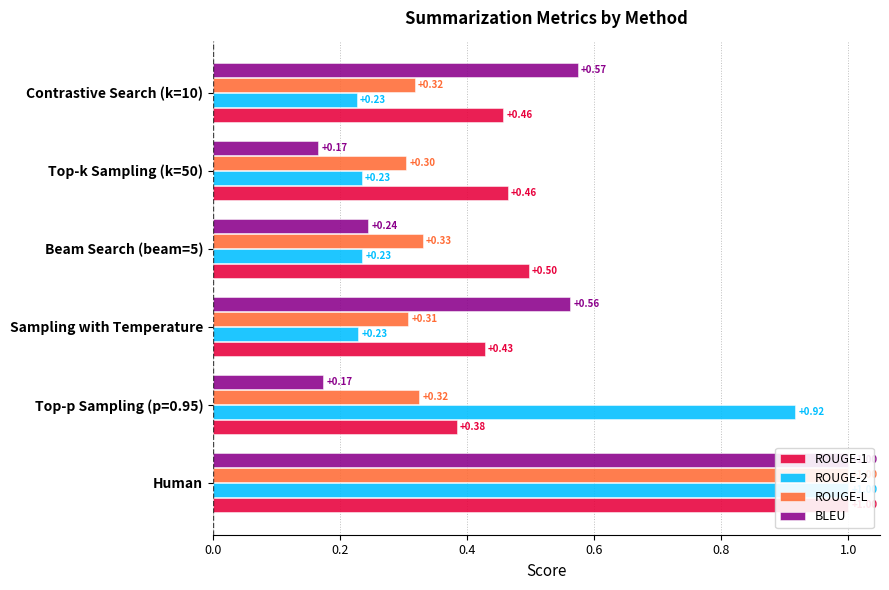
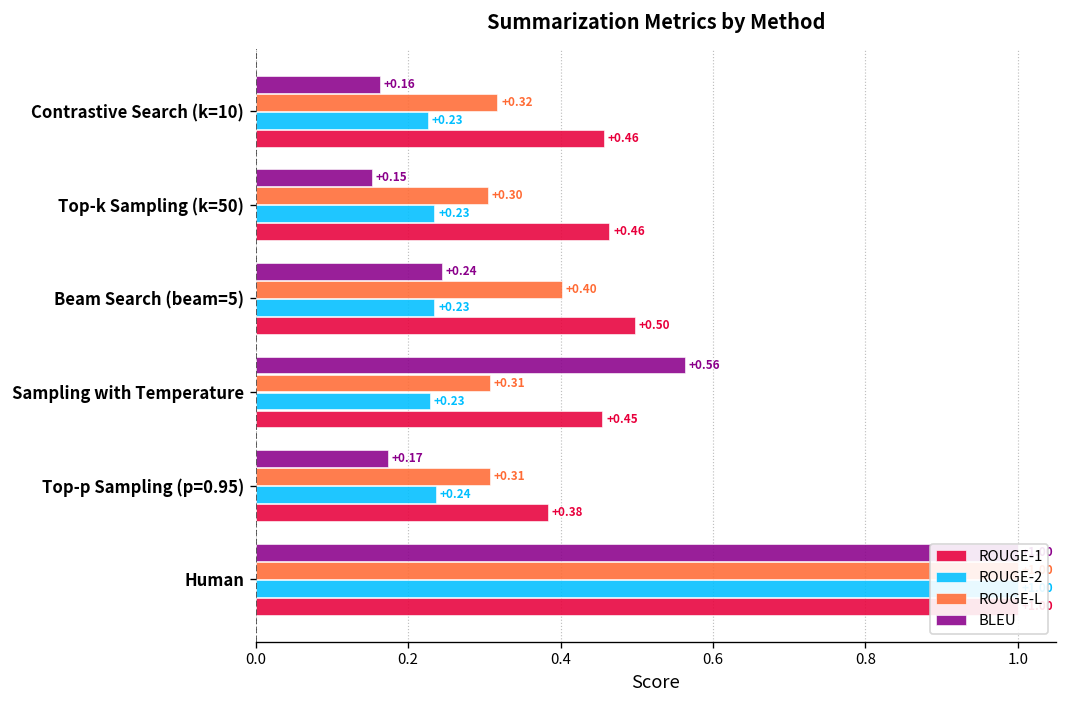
BLEU, Contrastive Search (k=10): +0.57 -> +0.16
BLEU, Top-k Sampling (k=50): +0.17 -> +0.15
ROUGE-L, Beam Search (beam=5): +0.33 -> +0.40
ROUGE-1, Sampling with Temperature: +0.43 -> +0.45
ROUGE-L, Top-p Sampling (p=0.95): +0.32 -> +0.31
ROUGE-2, Top-p Sampling (p=0.95): +0.92 -> +0.24
